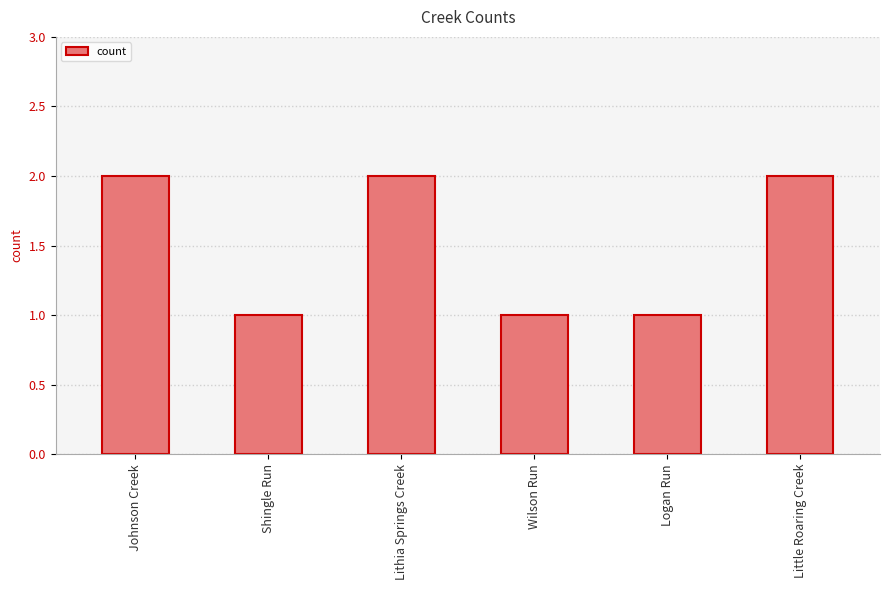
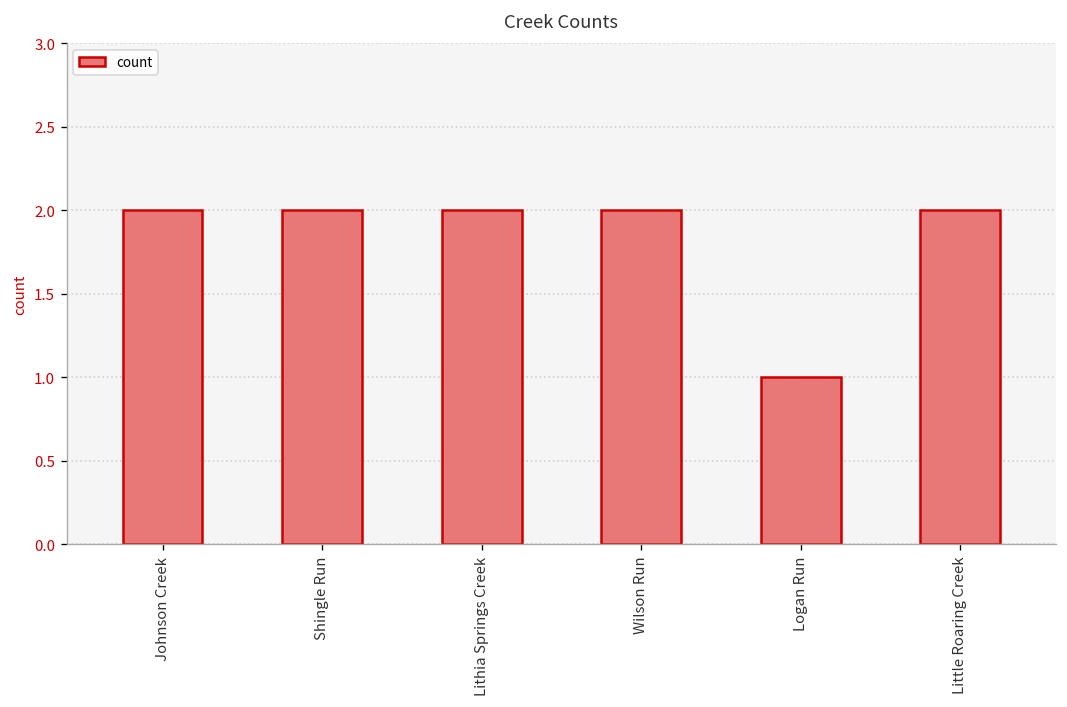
Shingle Run: 1 -> 2
Wilson Run: 1 -> 2
